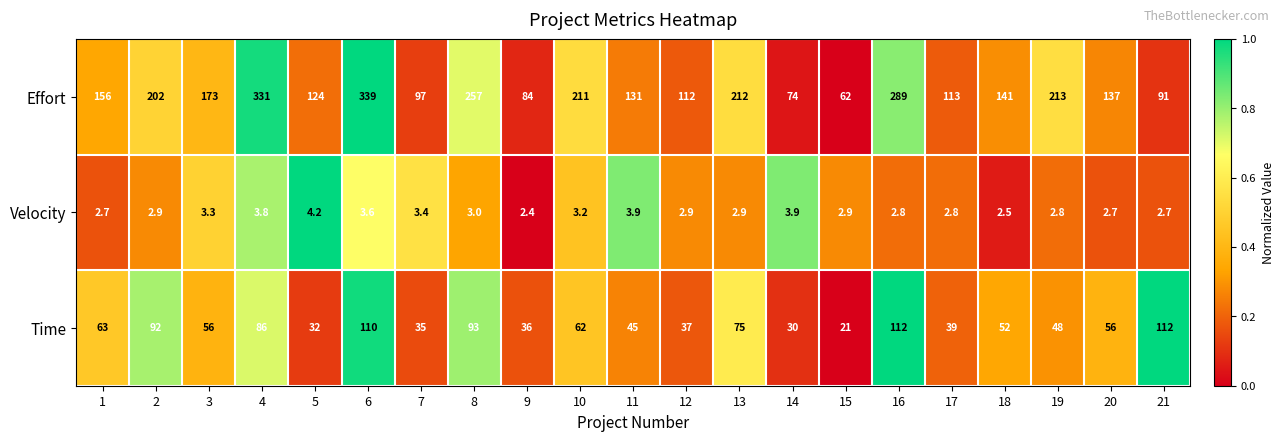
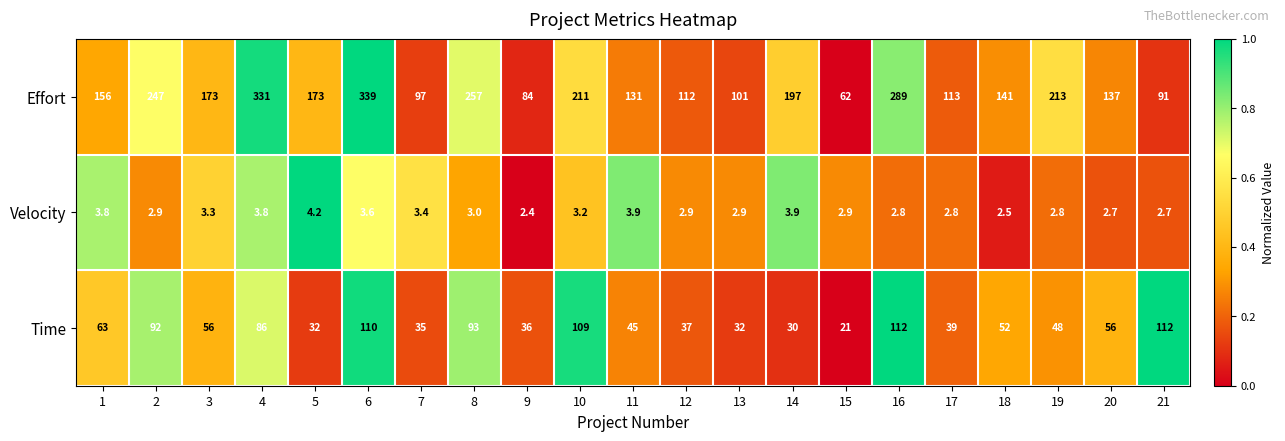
Effort, 2: 202 -> 247
Effort, 5: 124 -> 173
Effort, 13: 212 -> 101
Effort, 14: 74 -> 197
Velocity, 1: 2.7 -> 3.8
Time, 10: 62 -> 109
Time, 13: 75 -> 32
